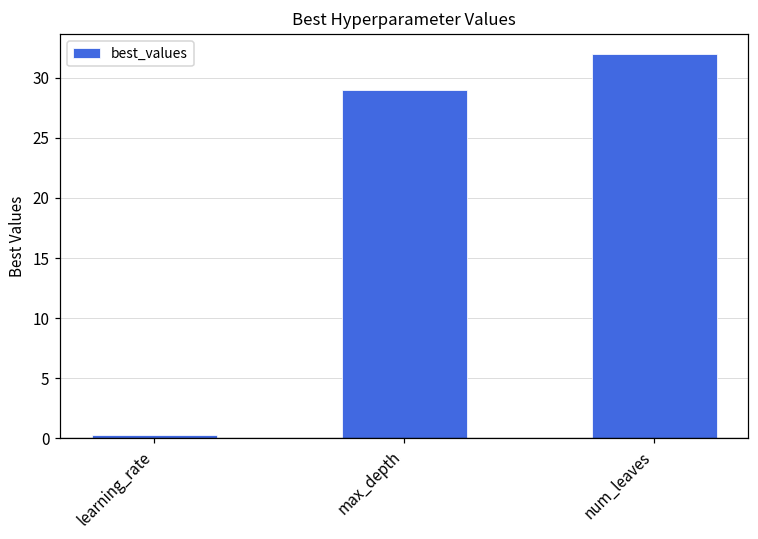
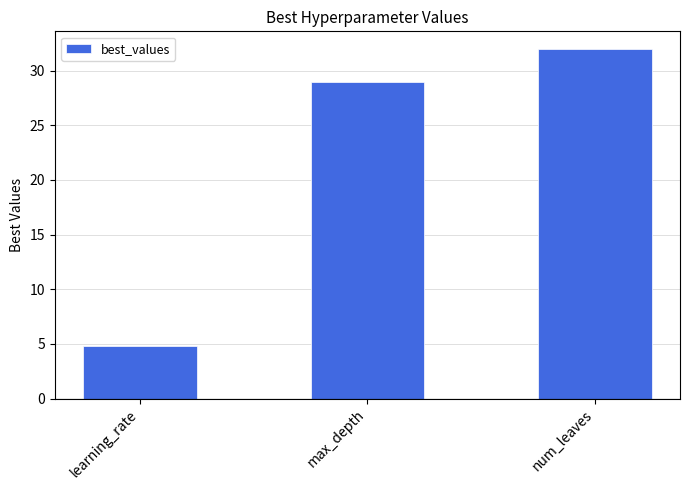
learning_rate: 0.3 -> 4.8
